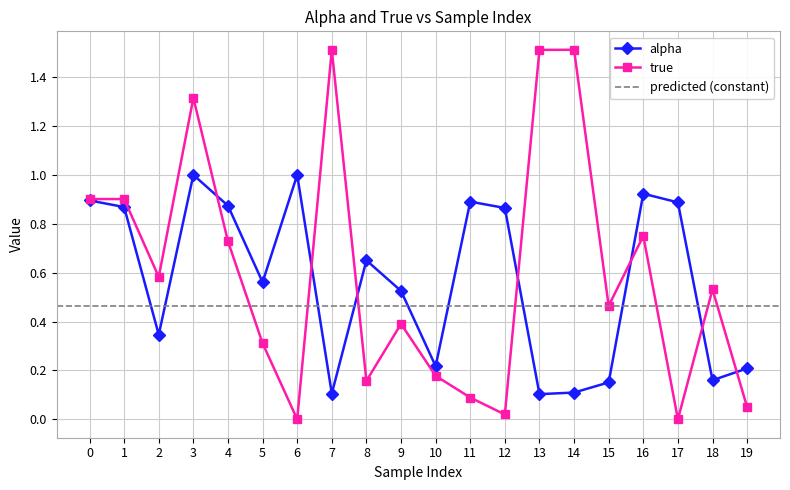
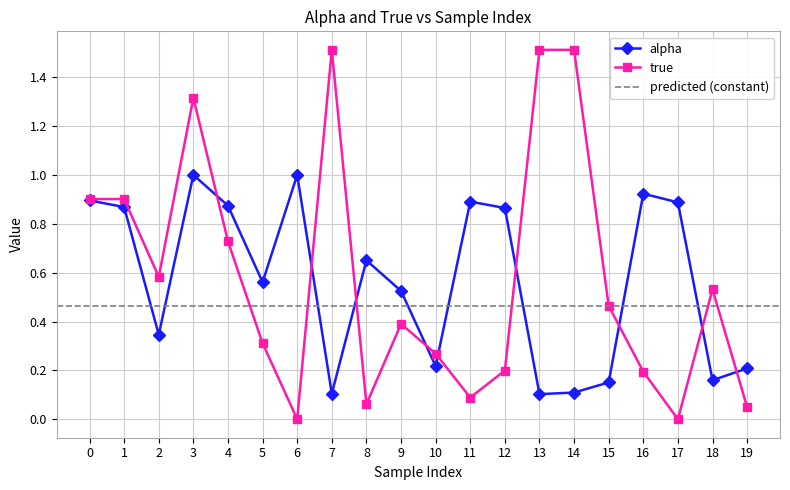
true, 8: 0.16 -> 0.06
true, 10: 0.18 -> 0.27
true, 12: 0.02 -> 0.20
true, 16: 0.75 -> 0.19
